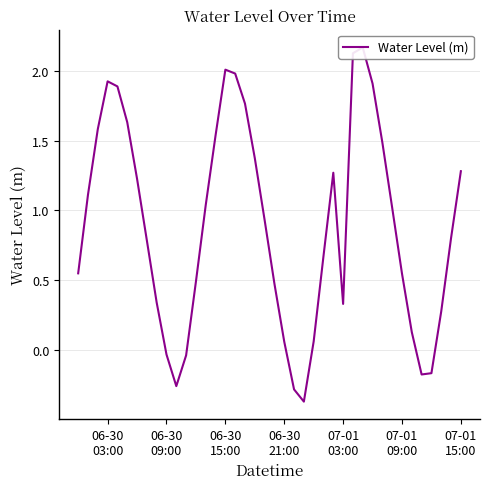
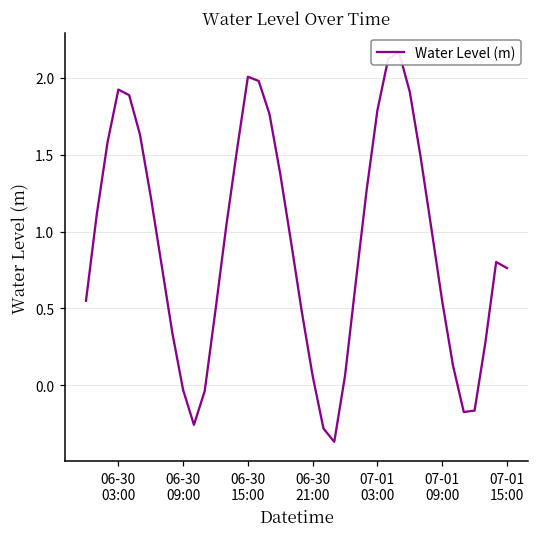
07-01 03:00: 0.33 -> 1.79
07-01 15:00: 1.28 -> 0.76
